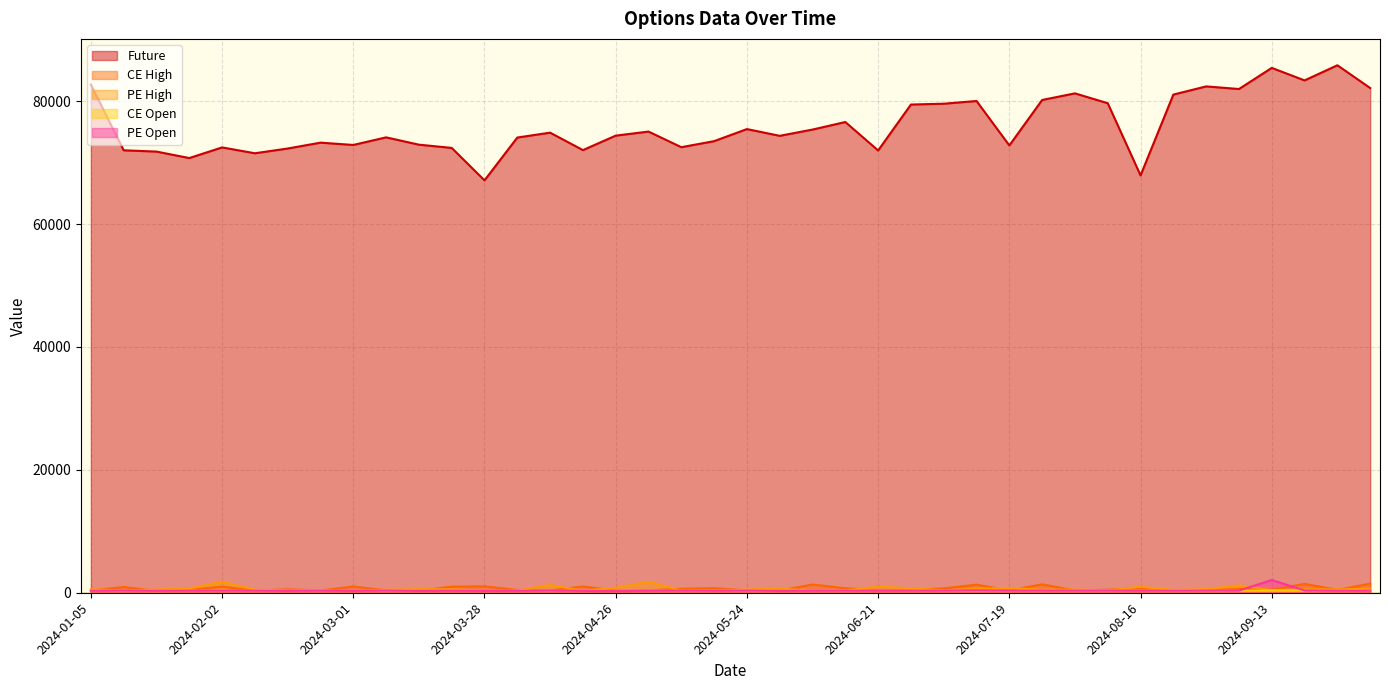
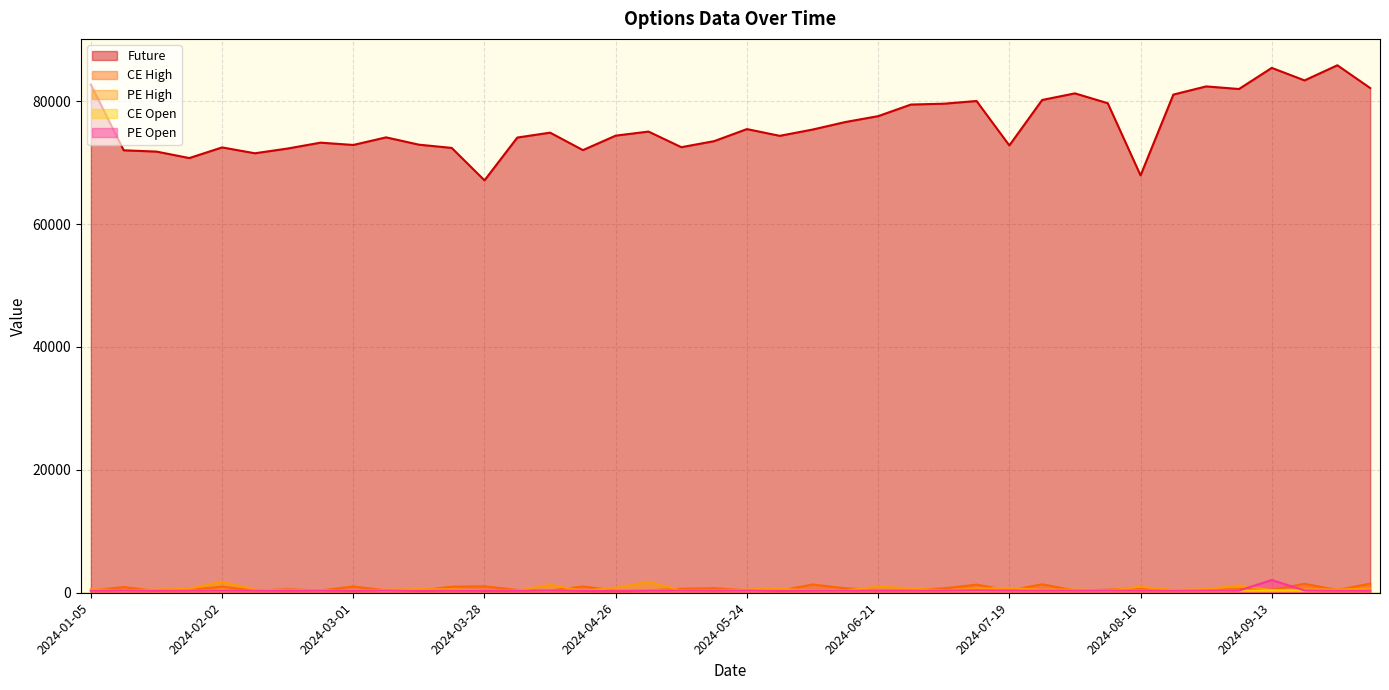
Future, 2024-06-21: 72000 -> 78000
